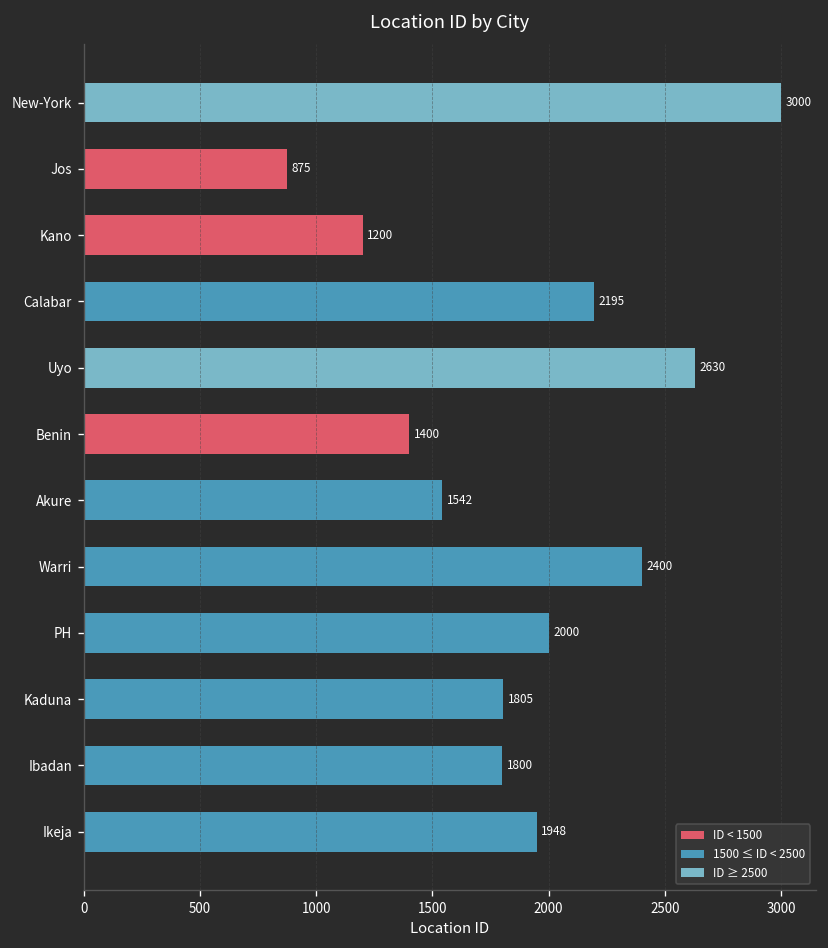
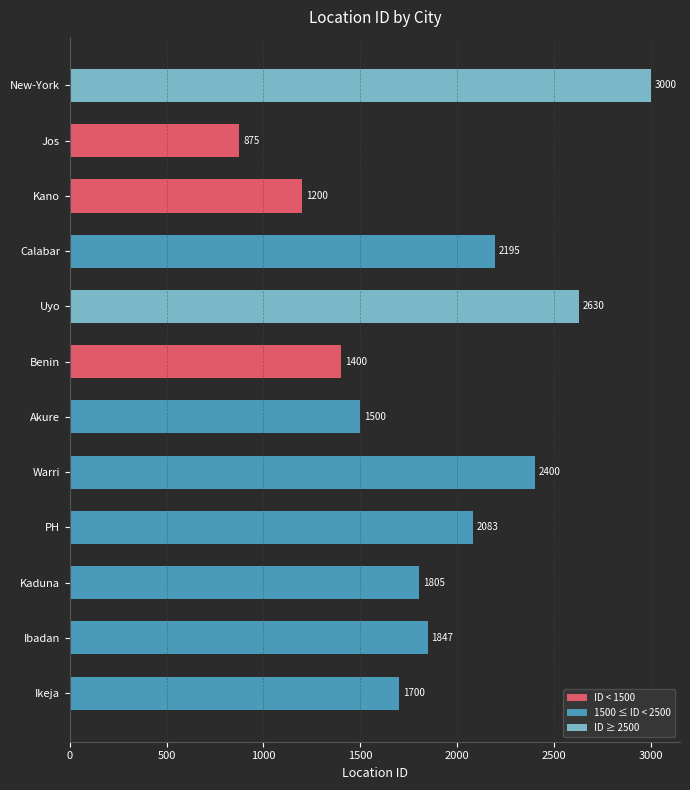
Akure: 1542 -> 1500
PH: 2000 -> 2083
Ibadan: 1800 -> 1847
Ikeja: 1948 -> 1700
